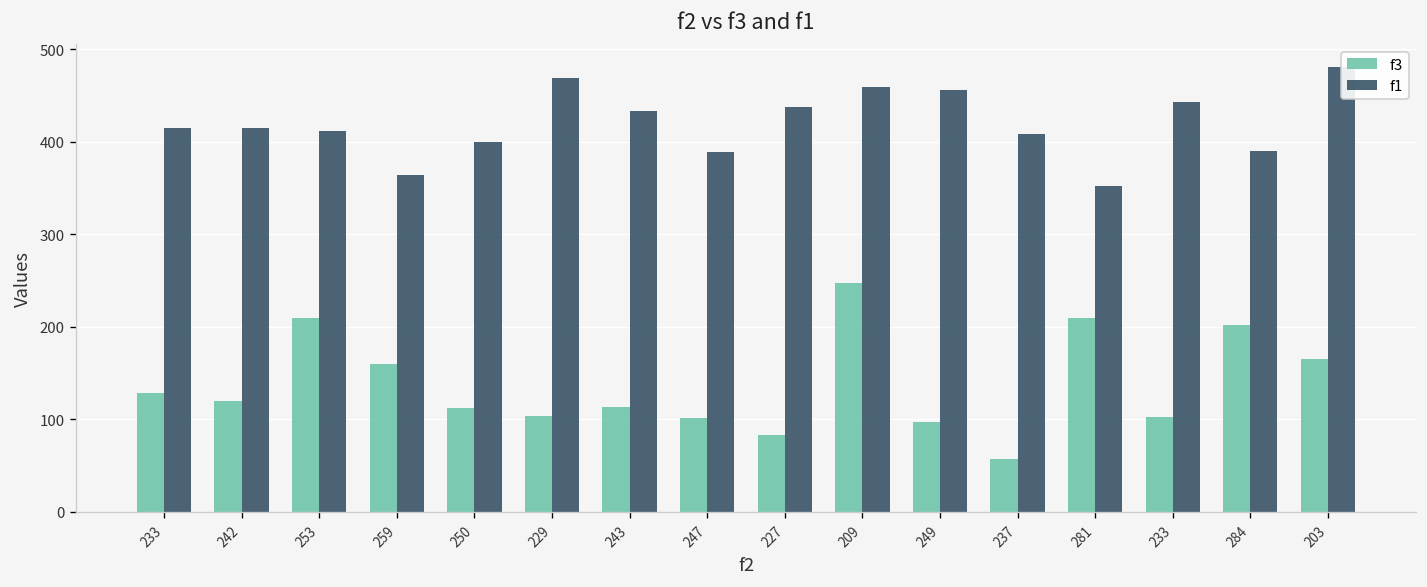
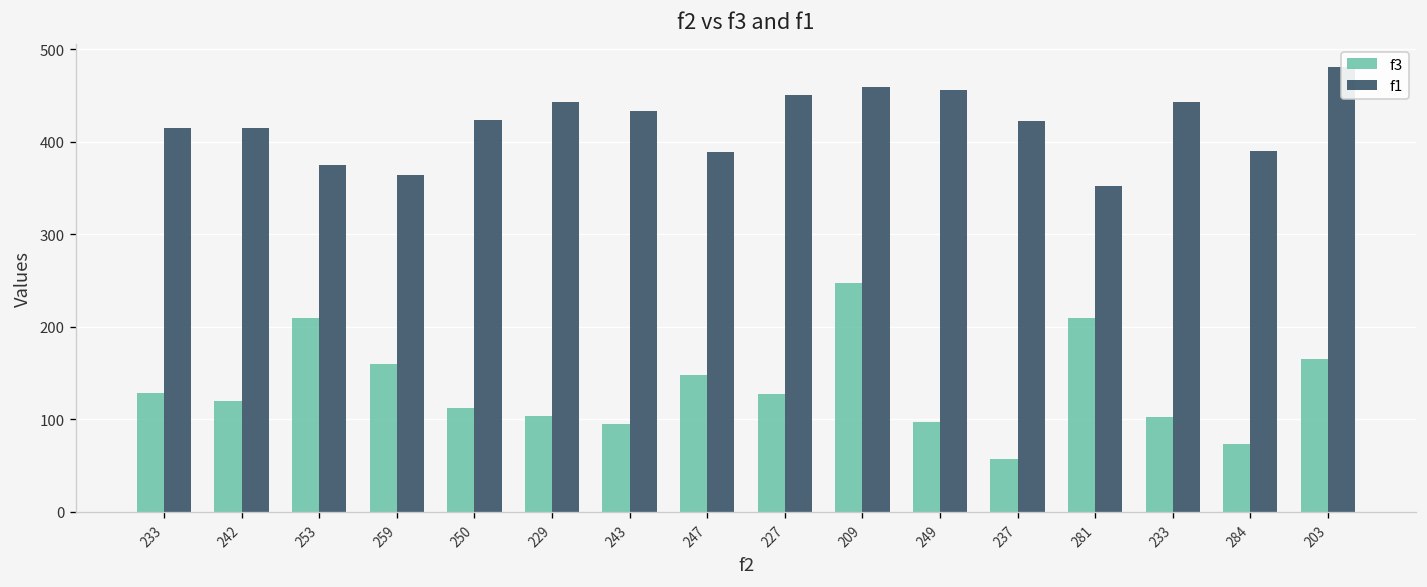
f1, 253: 410 -> 380
f1, 250: 400 -> 420
f1, 229: 470 -> 440
f3, 243: 110 -> 100
f3, 247: 100 -> 150
f3, 227: 80 -> 130
f1, 227: 440 -> 450
f1, 237: 410 -> 420
f3, 284: 200 -> 70
